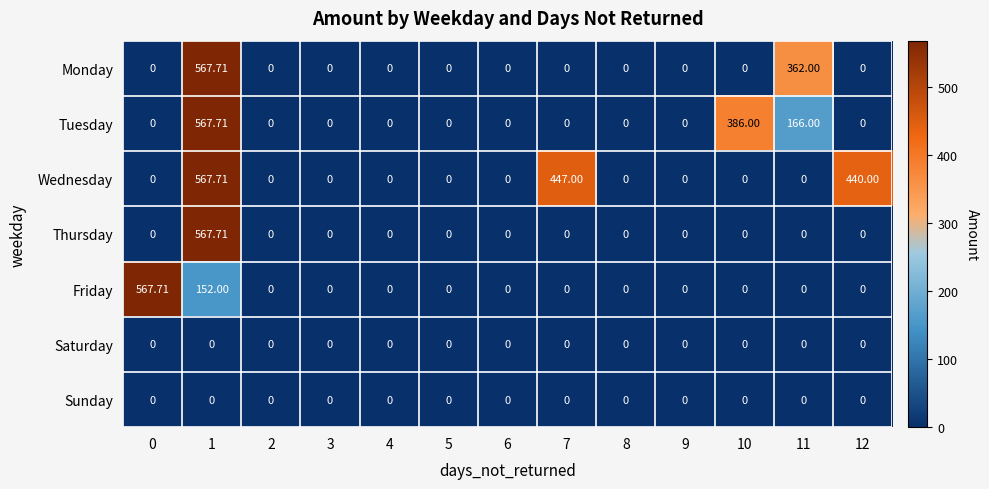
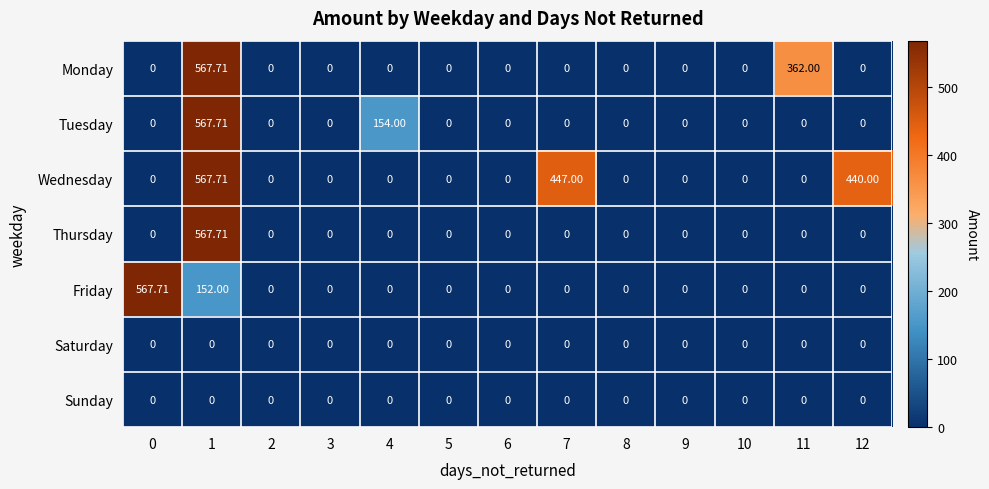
Tuesday, 4: 0 -> 154.00
Tuesday, 10: 386.00 -> 0
Tuesday, 11: 166.00 -> 0
